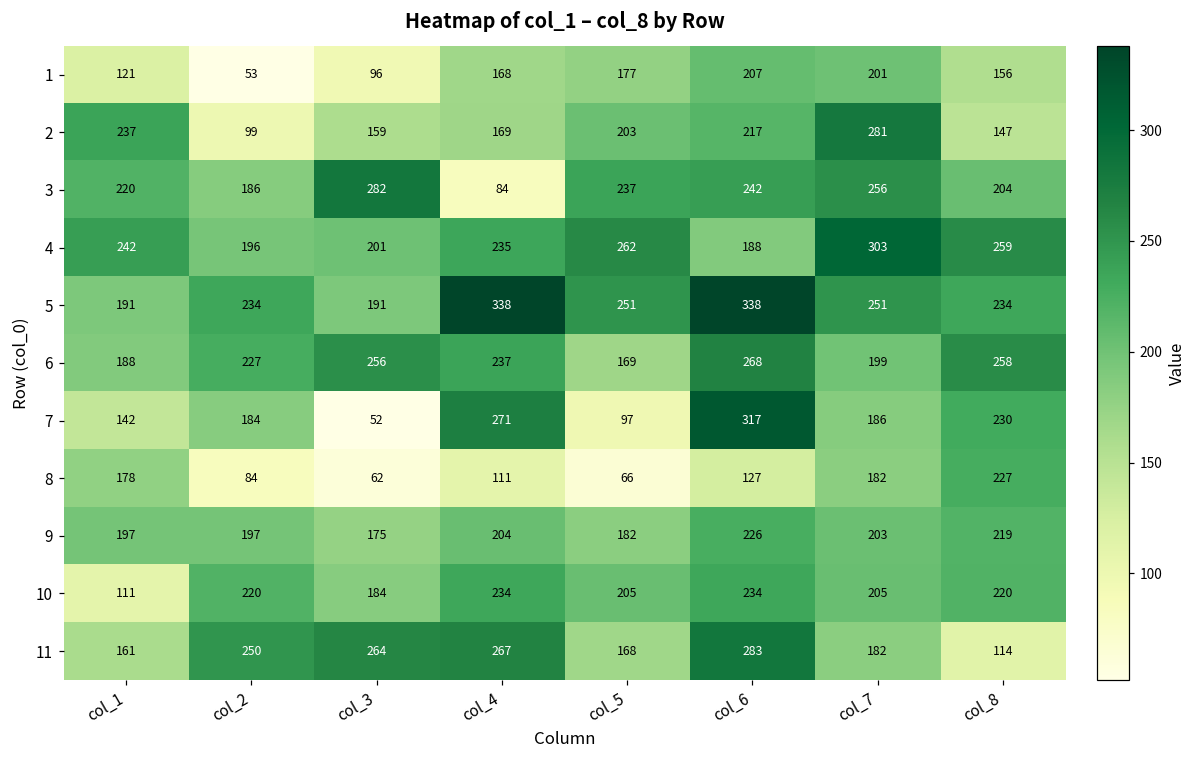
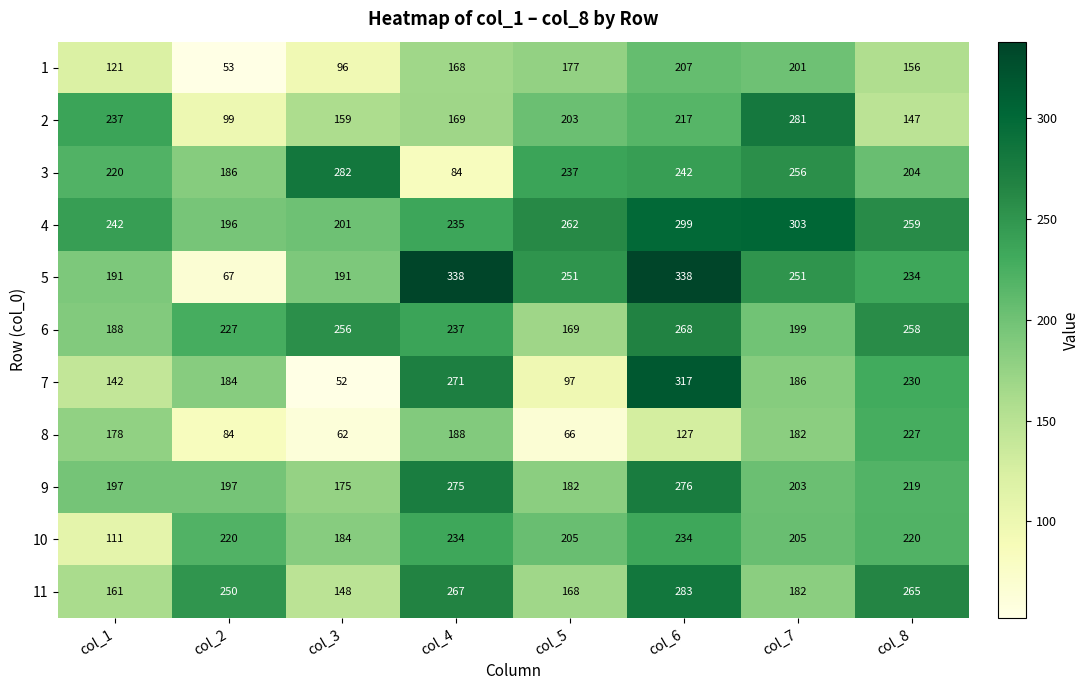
4, col_6: 188 -> 299
5, col_2: 234 -> 67
8, col_4: 111 -> 188
9, col_4: 204 -> 275
9, col_6: 226 -> 276
11, col_3: 264 -> 148
11, col_8: 114 -> 265
